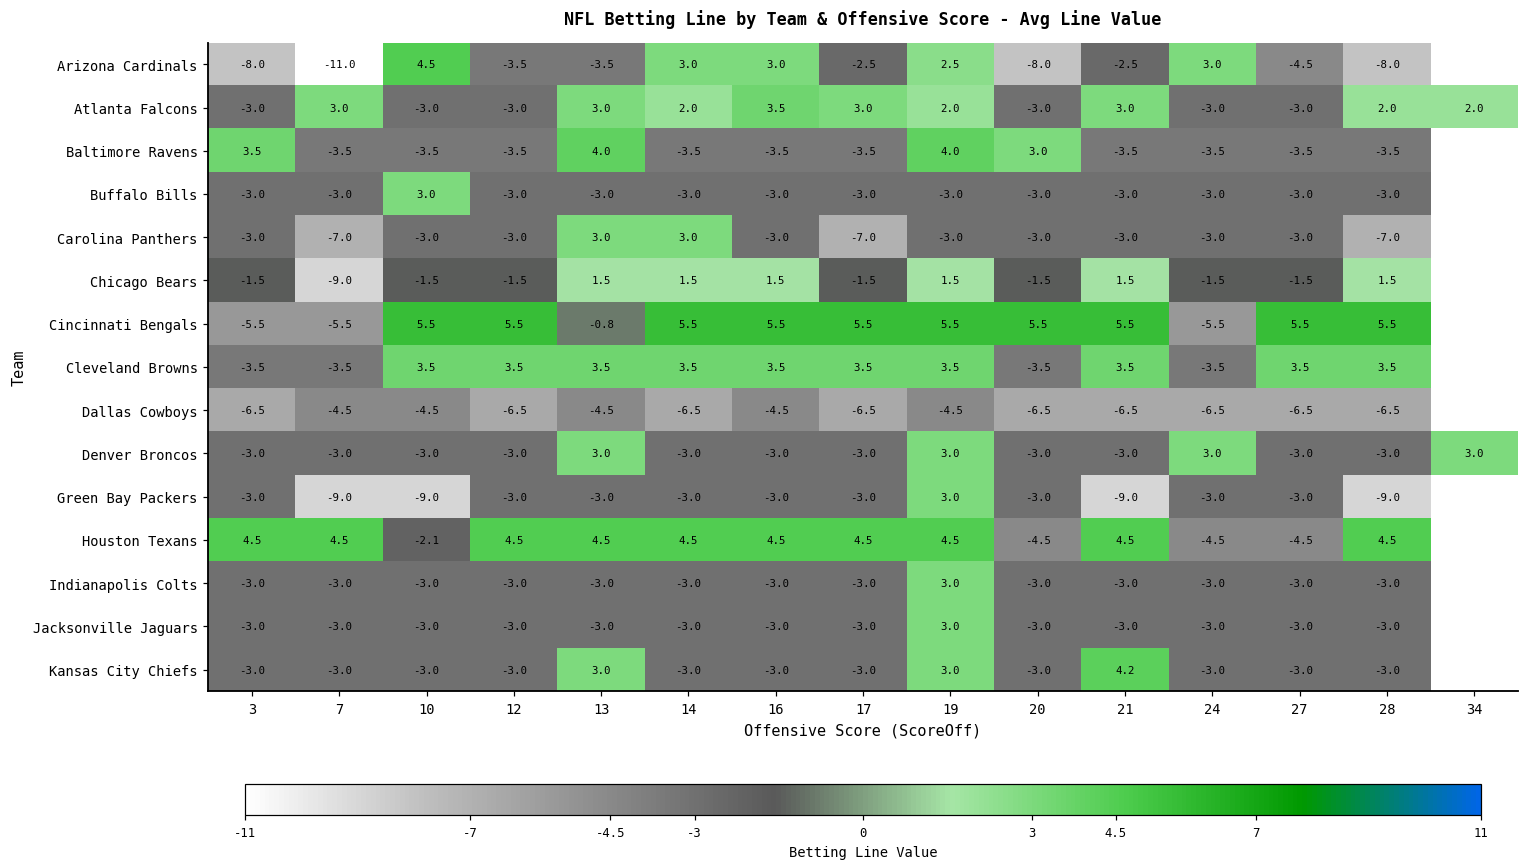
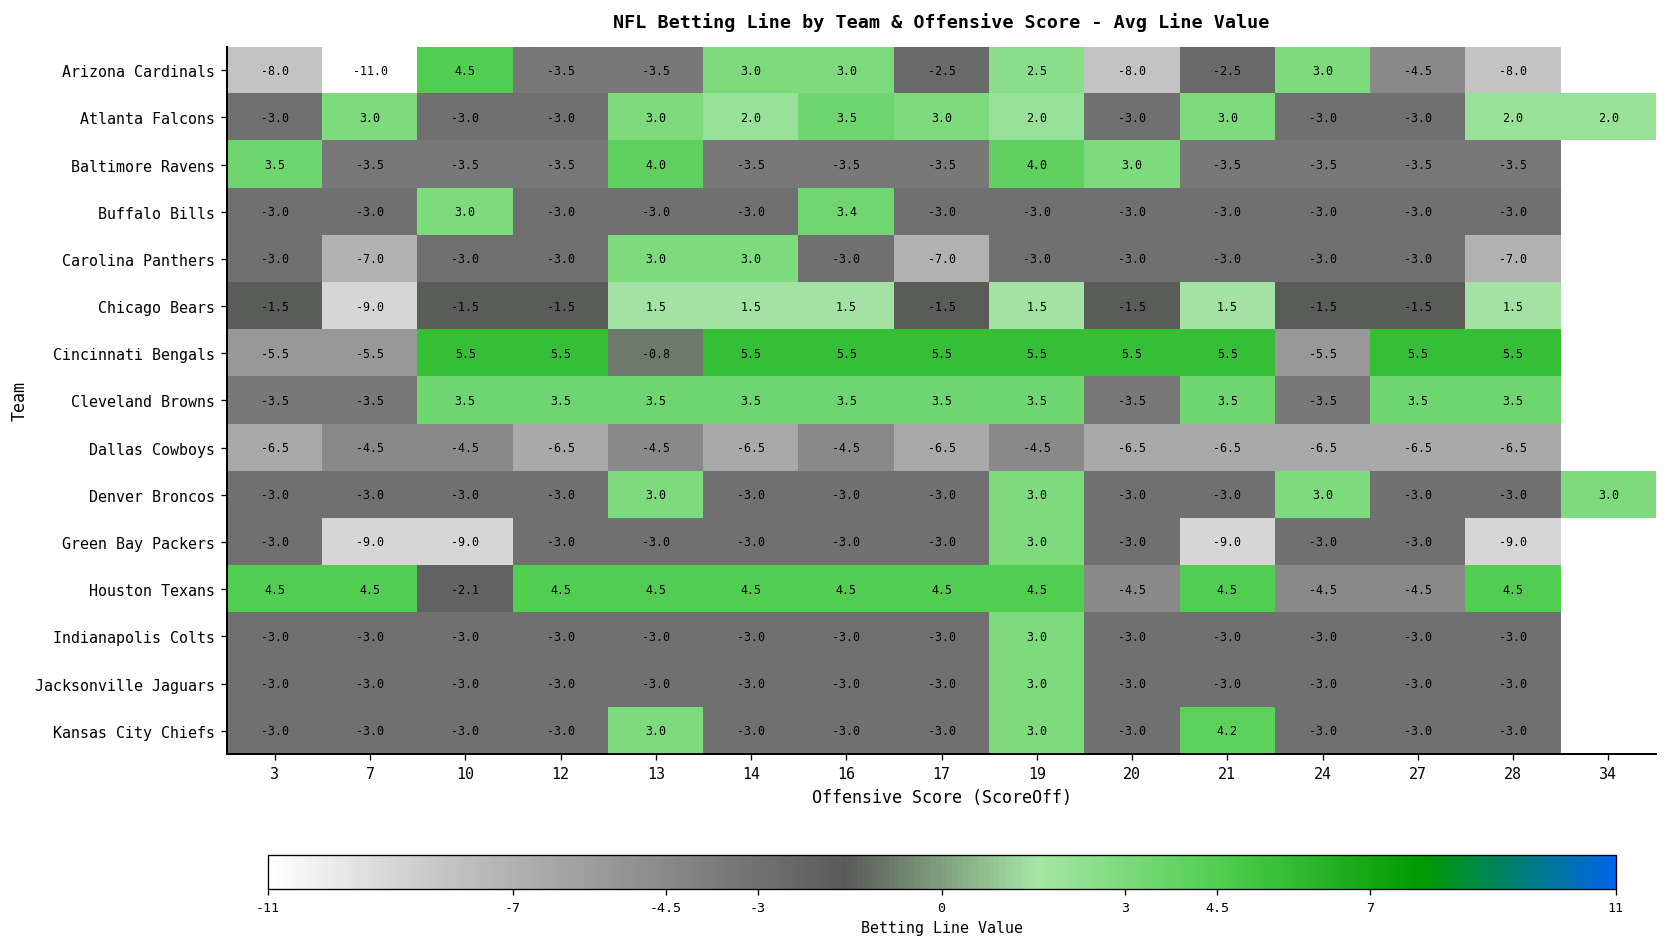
Buffalo Bills, 16: -3.0 -> 3.4
